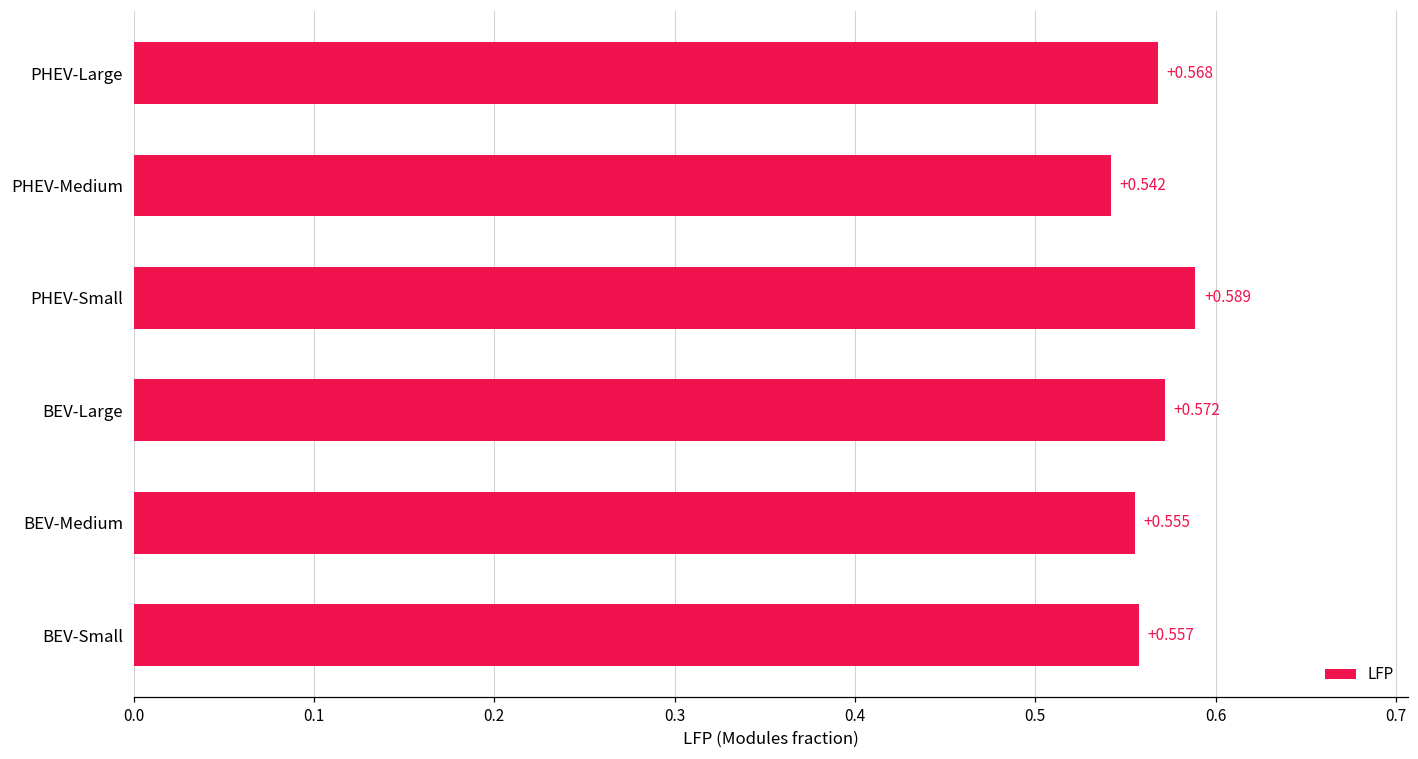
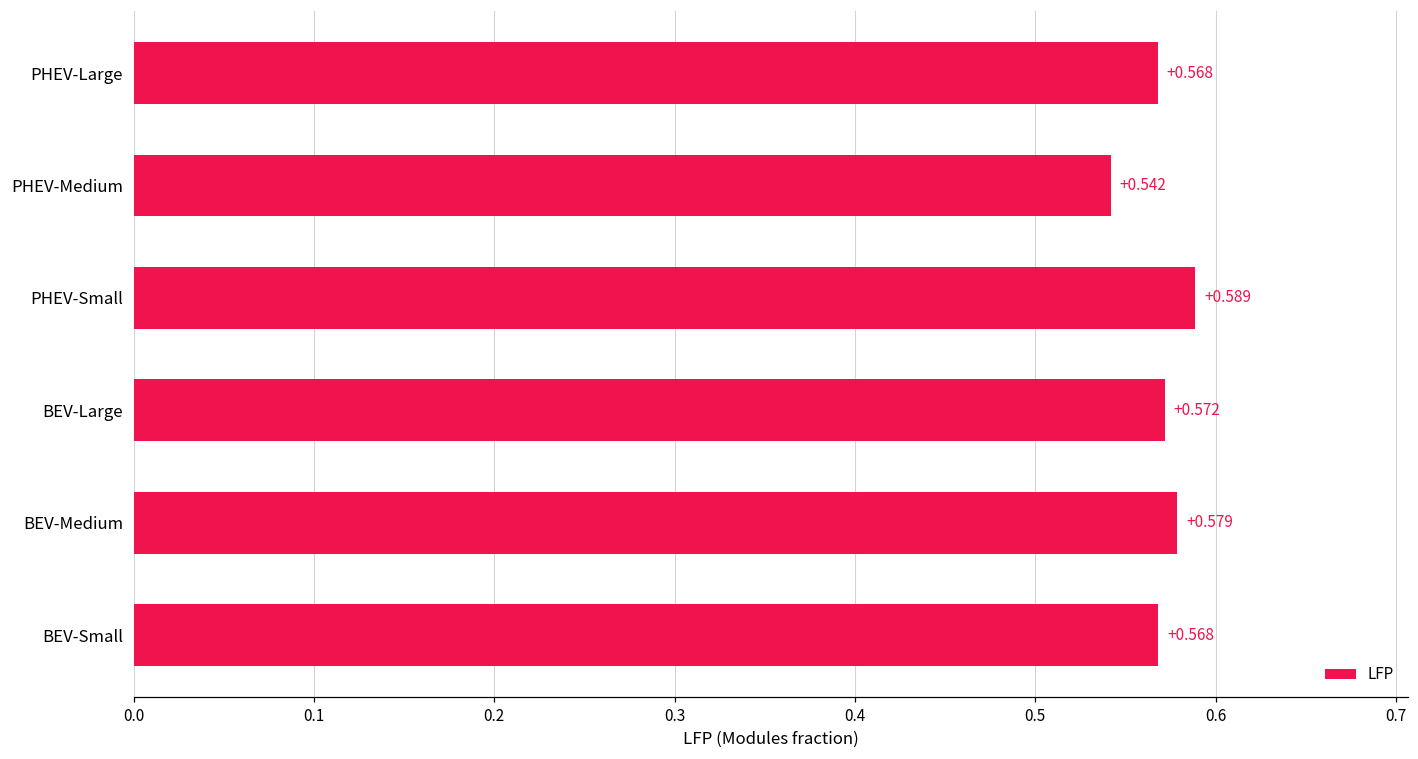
BEV-Medium: +0.555 -> +0.579
BEV-Small: +0.557 -> +0.568
